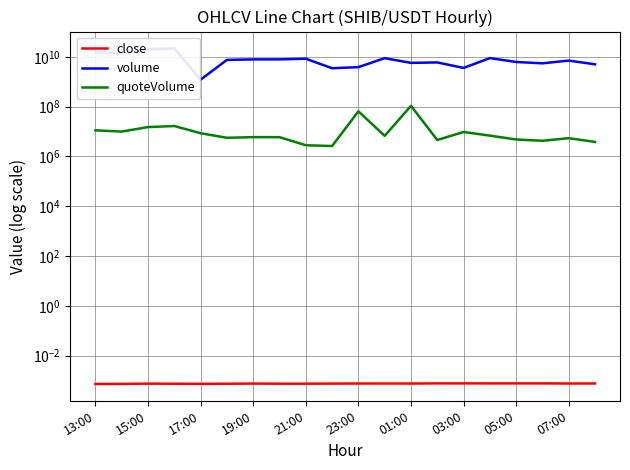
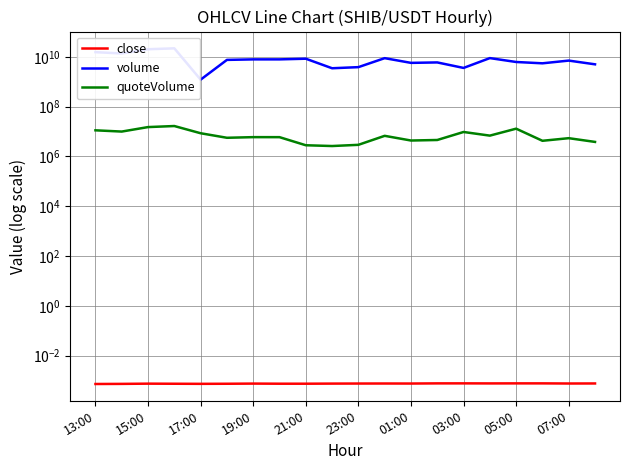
quoteVolume, 23:00: 60000000 -> 3000000
quoteVolume, 01:00: 110000000 -> 4000000
quoteVolume, 05:00: 5000000 -> 10000000
